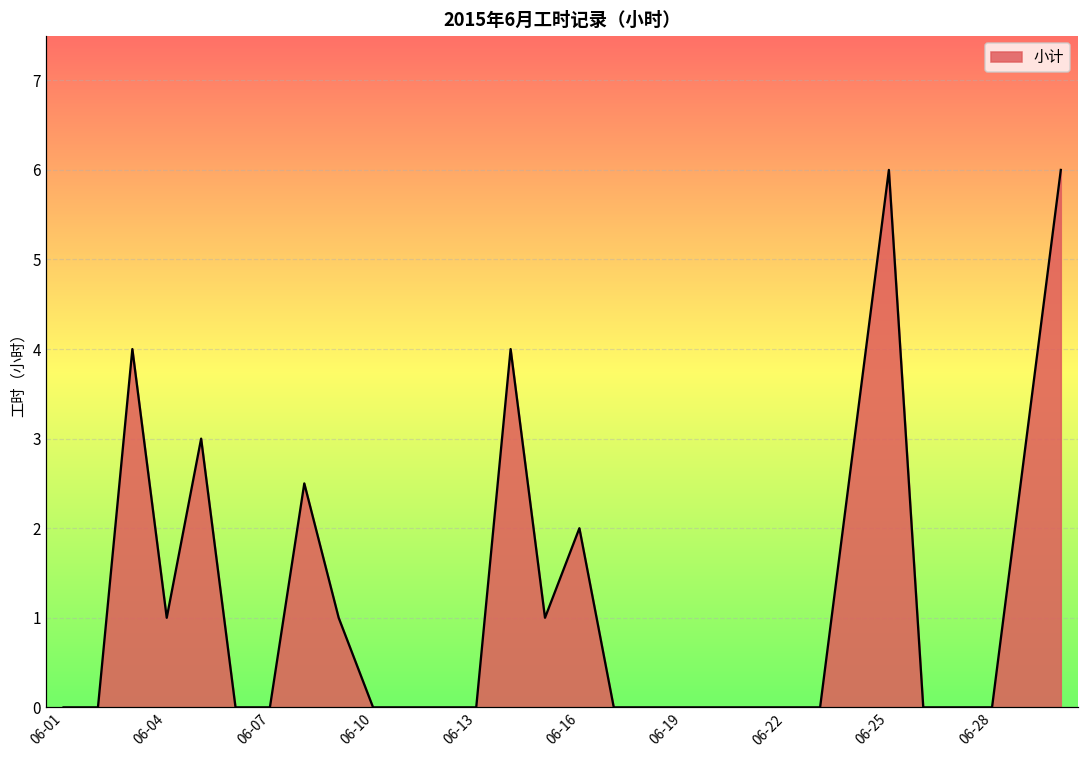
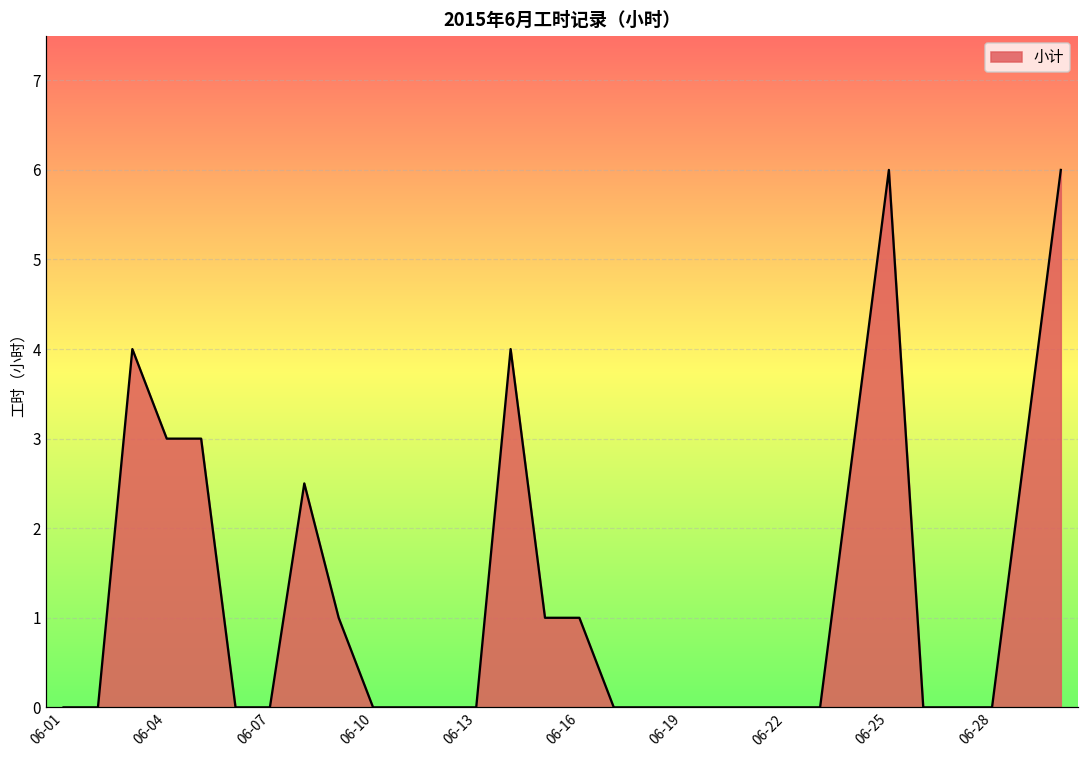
06-04: 1 -> 3
06-16: 2 -> 1
